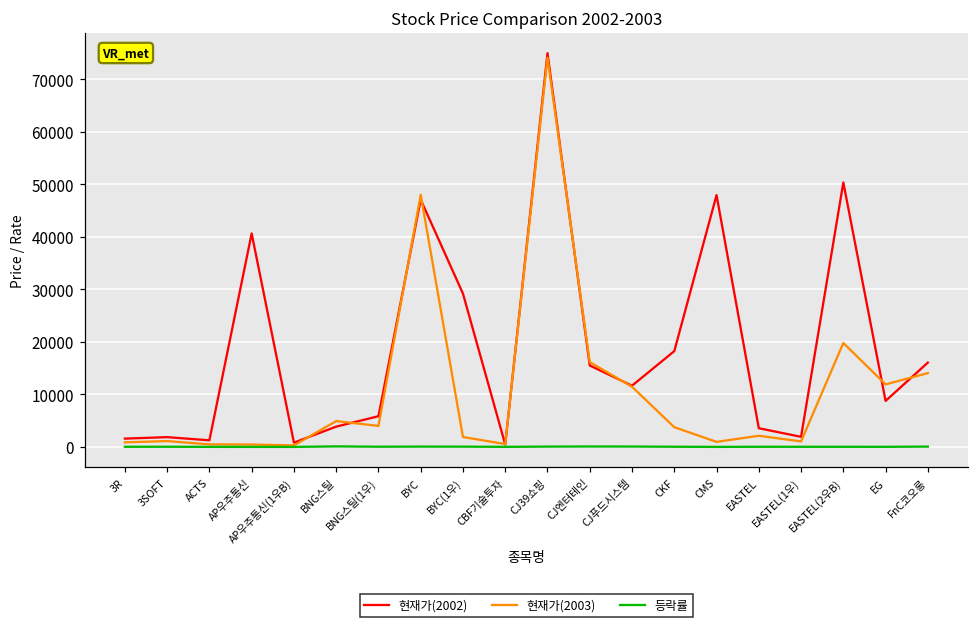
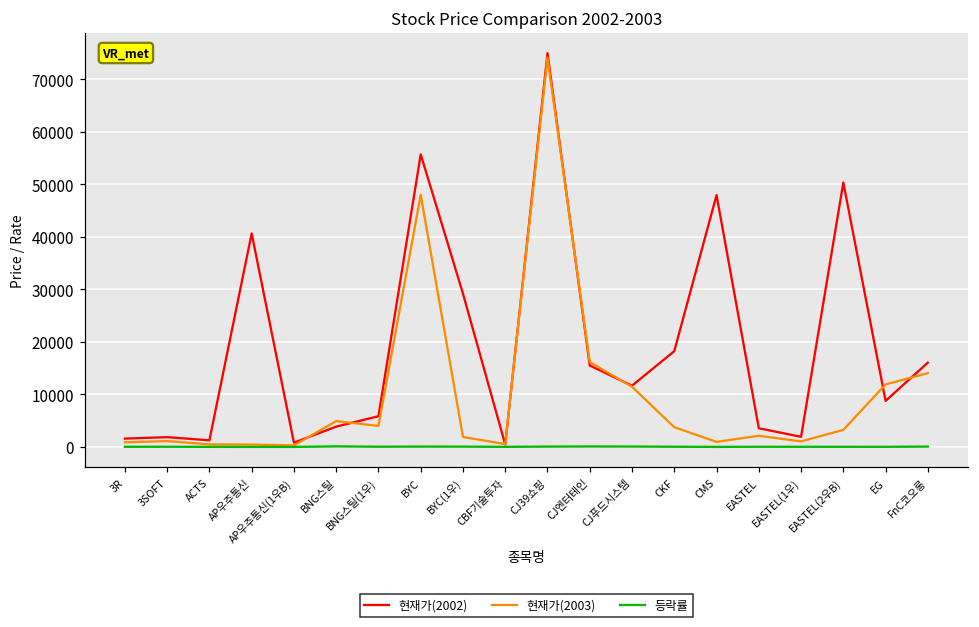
현재가(2002), BYC: 47000 -> 56000
현재가(2003), EASTEL(2우B): 20000 -> 3000
